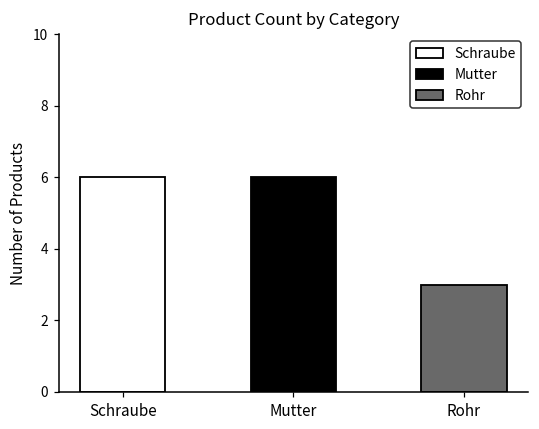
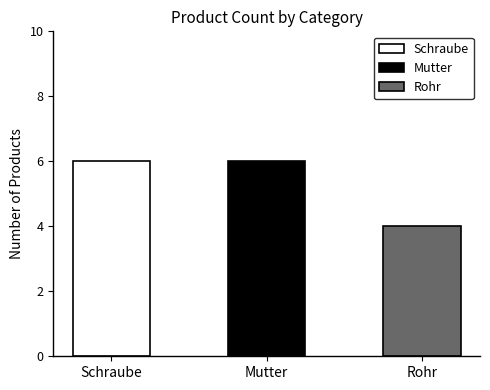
Rohr: 3 -> 4
